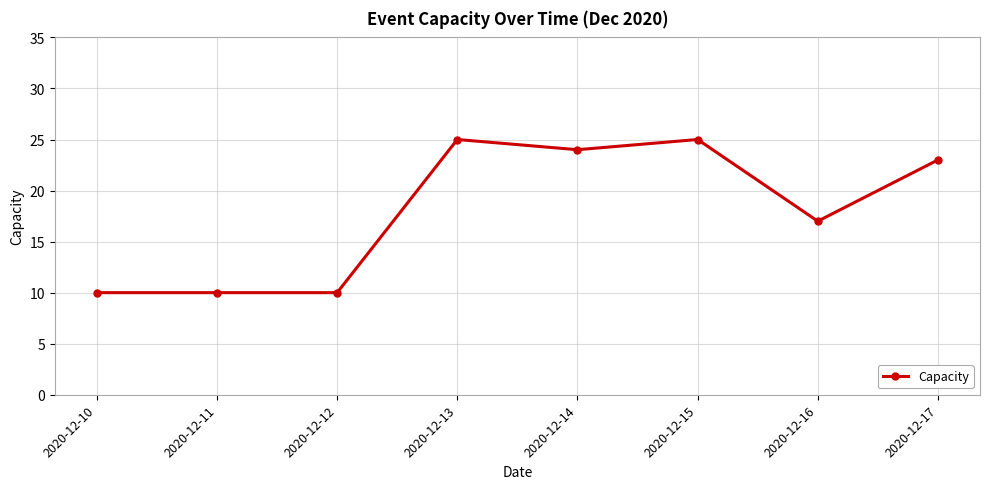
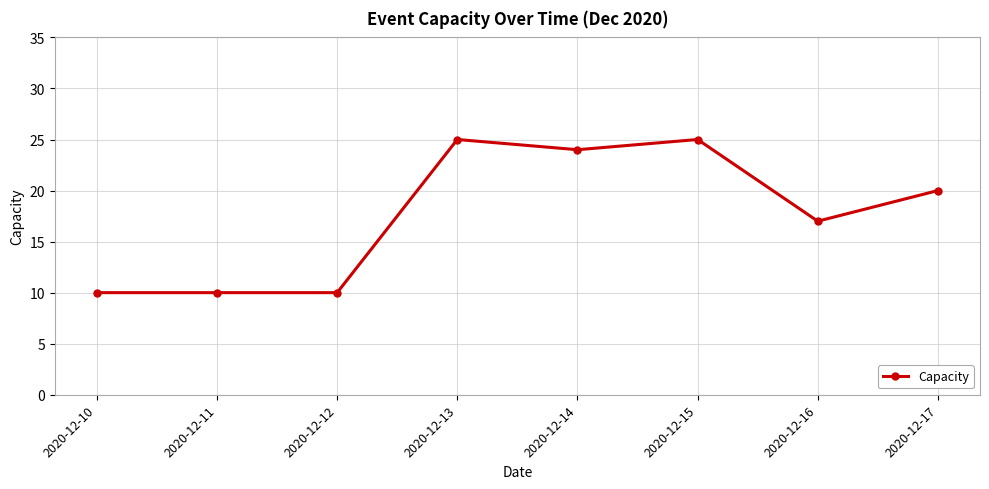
2020-12-17: 23 -> 20
